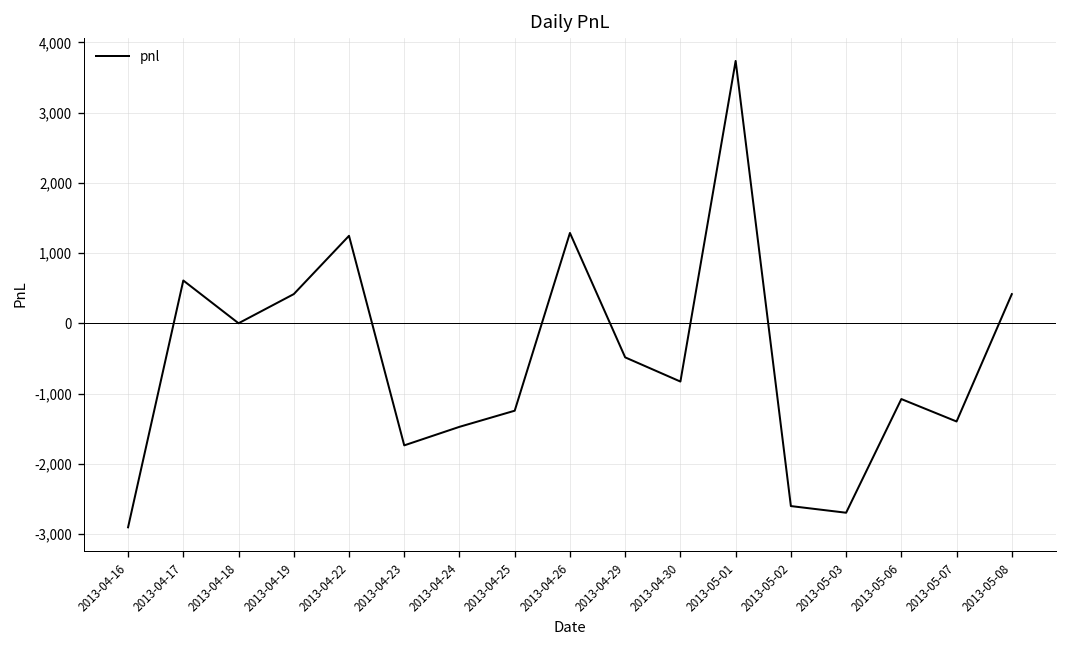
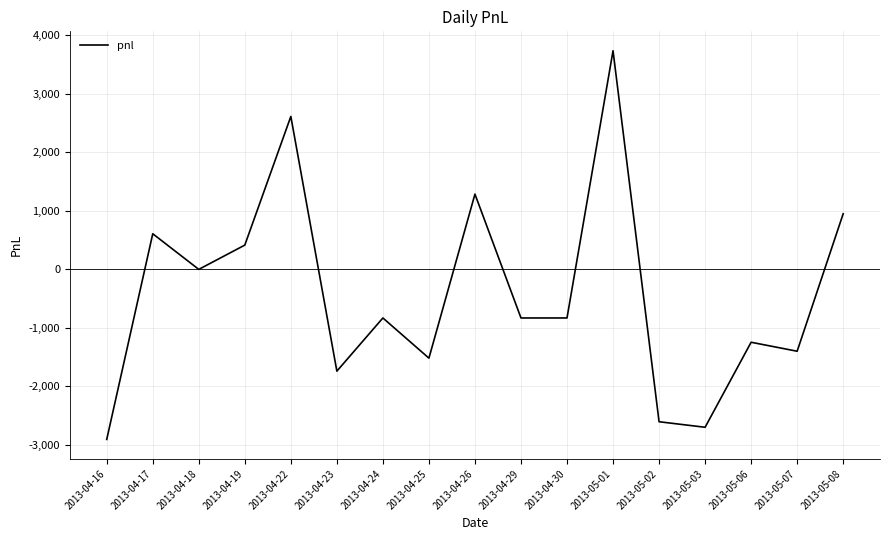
2013-04-22: 1,200 -> 2,600
2013-04-24: -1,500 -> -800
2013-04-25: -1,200 -> -1,500
2013-04-29: -500 -> -800
2013-05-06: -1,100 -> -1,200
2013-05-08: 400 -> 900
